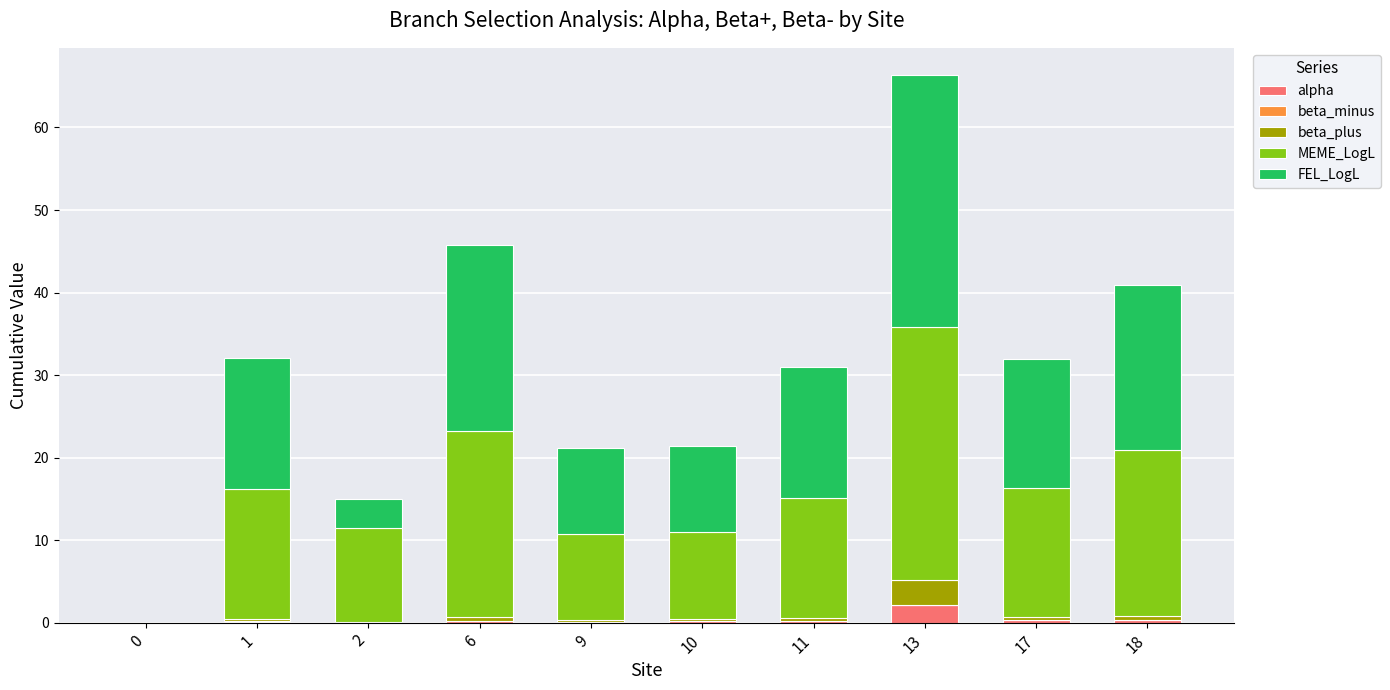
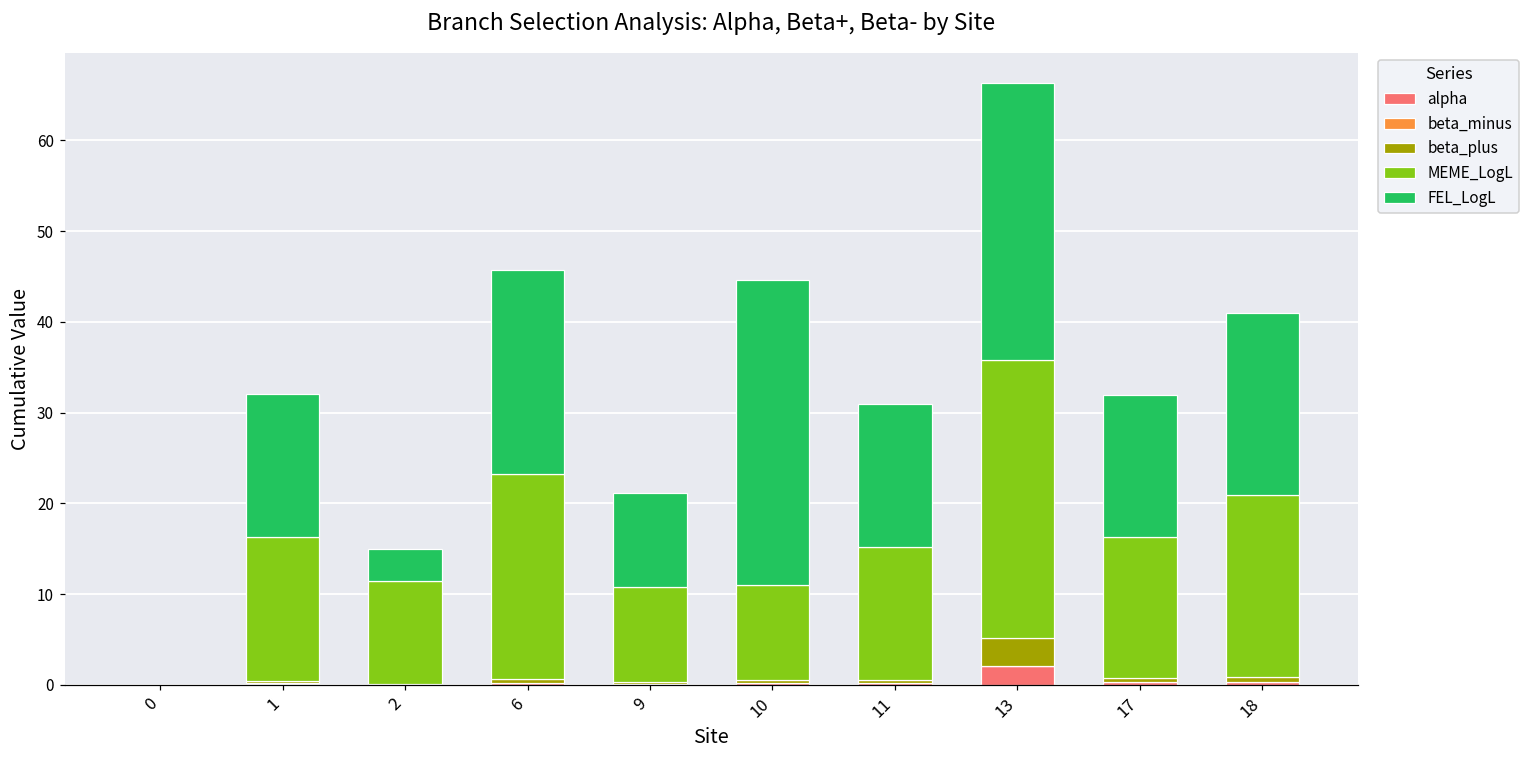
FEL_LogL, 10: 10 -> 34
